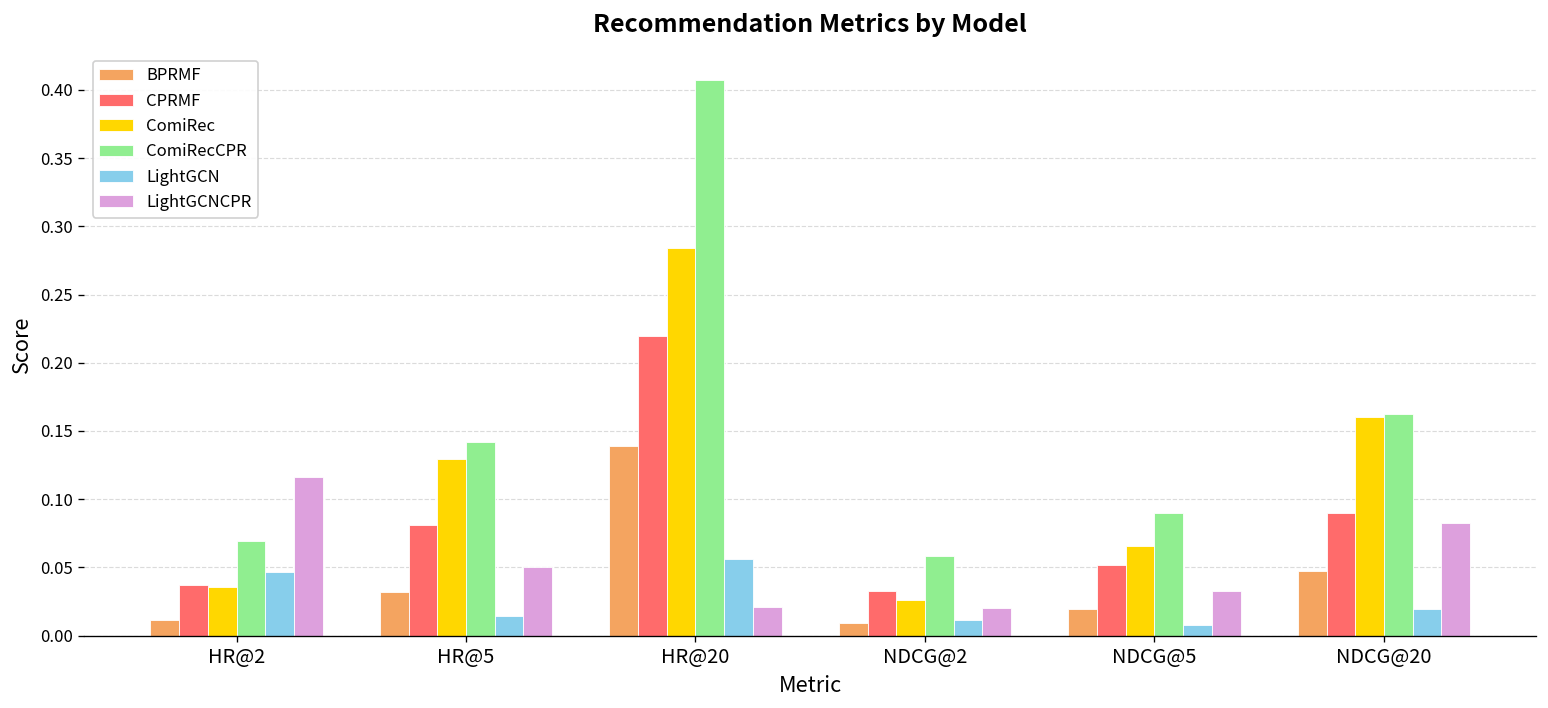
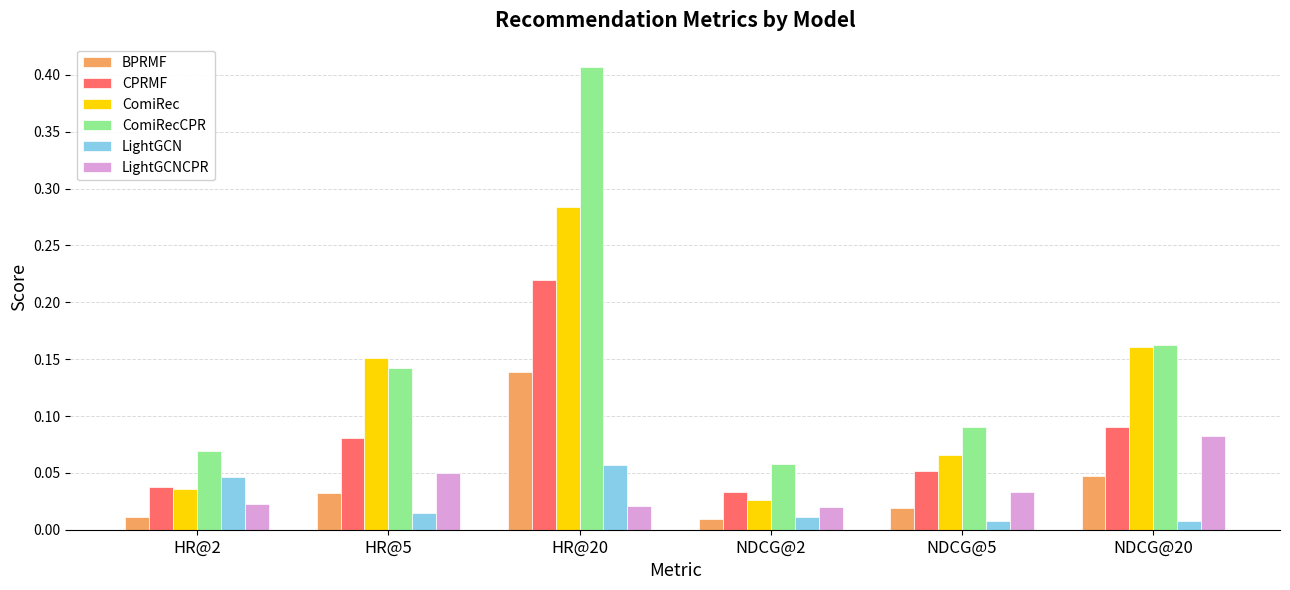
LightGCNCPR, HR@2: 0.116 -> 0.023
ComiRec, HR@5: 0.129 -> 0.151
LightGCN, NDCG@20: 0.019 -> 0.008
